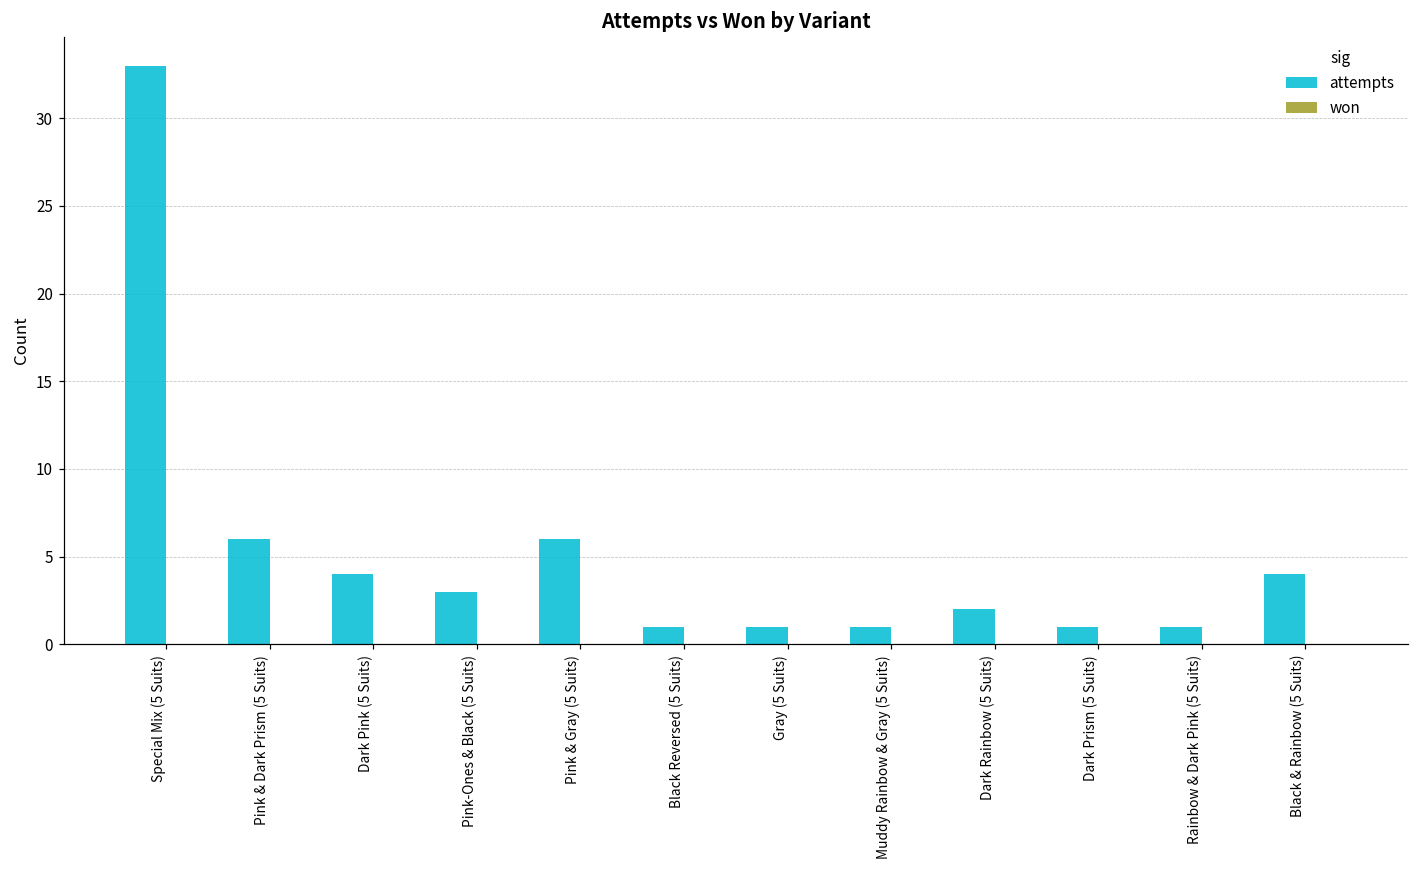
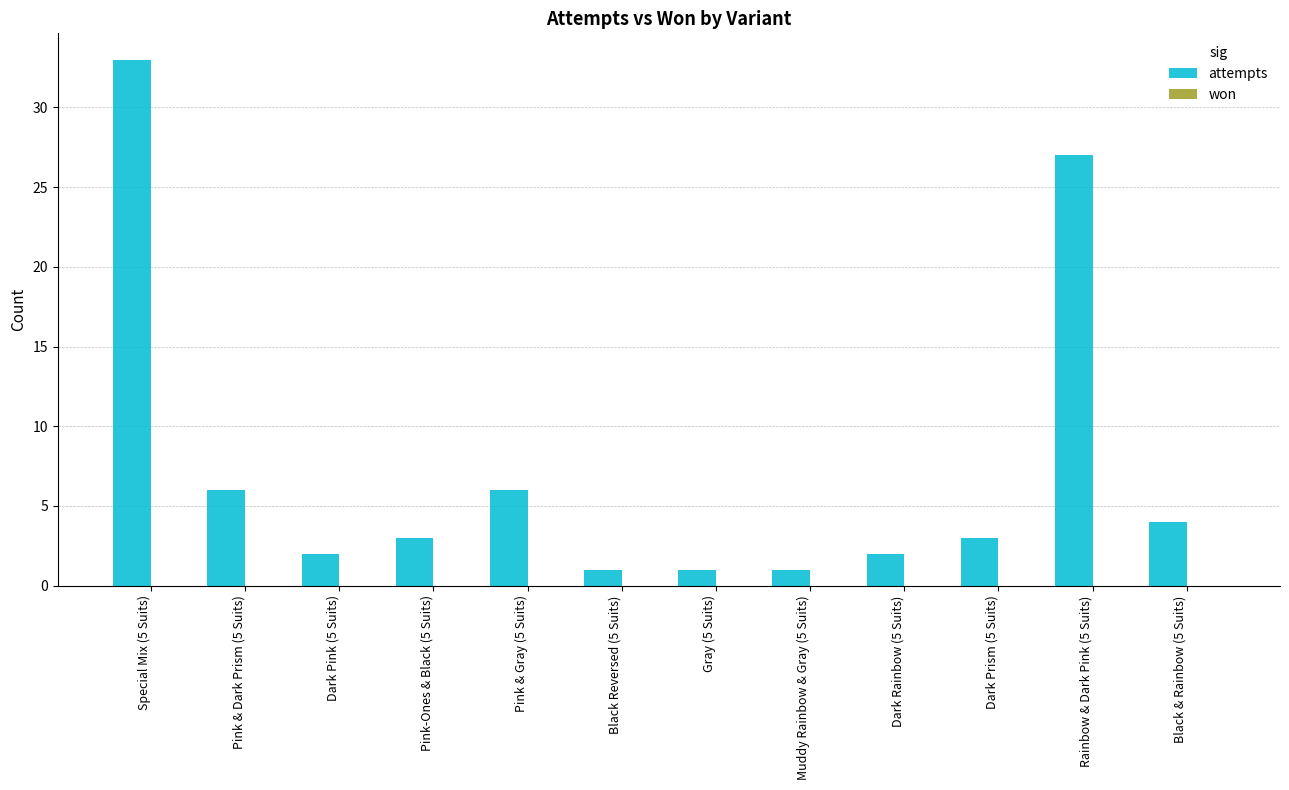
attempts, Dark Pink (5 Suits): 4 -> 2
attempts, Dark Prism (5 Suits): 1 -> 3
attempts, Rainbow & Dark Pink (5 Suits): 1 -> 27
